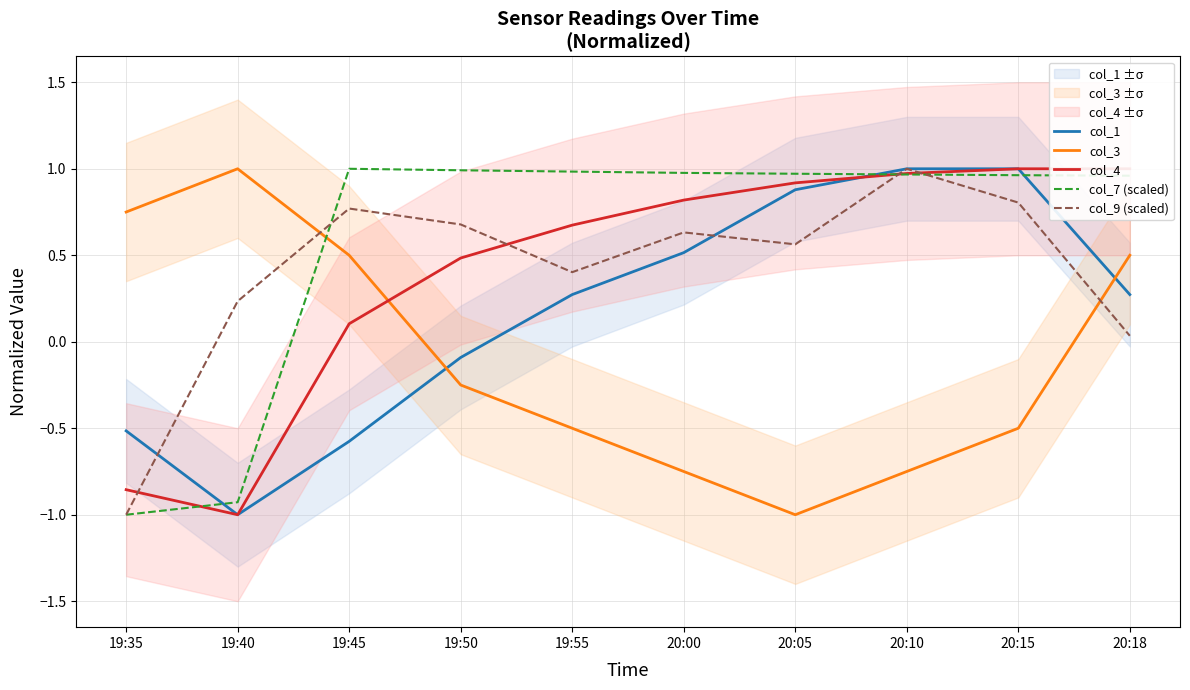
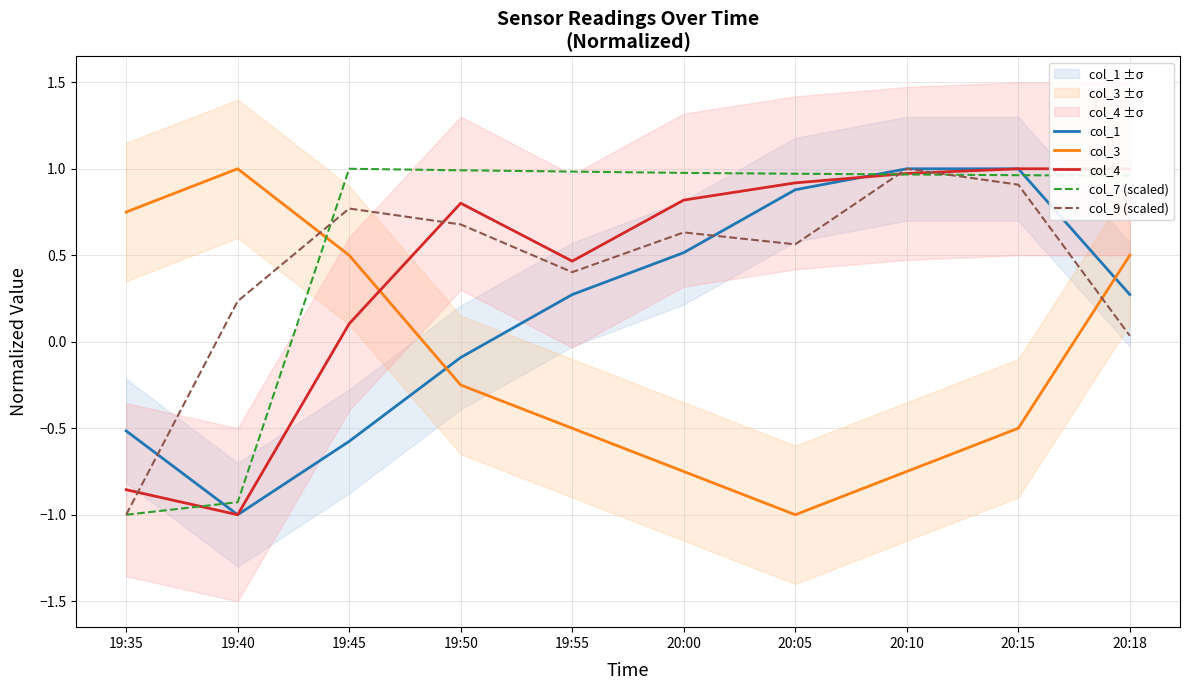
col_4, 19:50: 0.48 -> 0.80
col_4, 19:55: 0.67 -> 0.47
col_9 (scaled), 20:15: 0.80 -> 0.91
